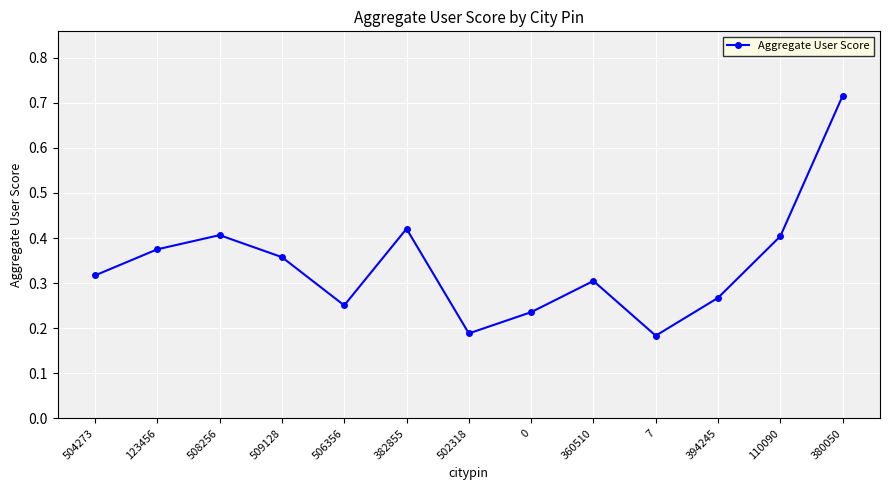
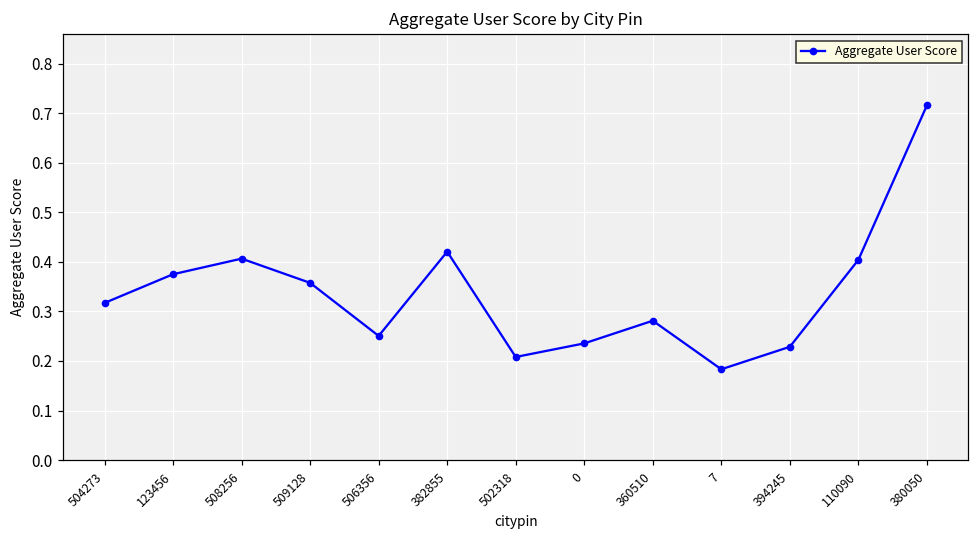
502318: 0.19 -> 0.21
360510: 0.30 -> 0.28
394245: 0.27 -> 0.23
